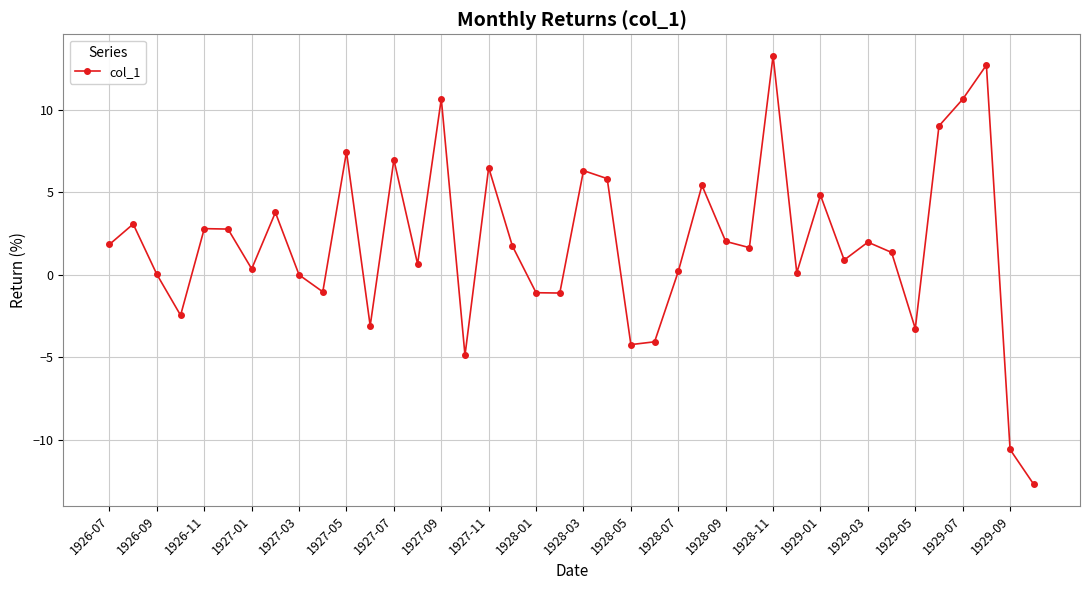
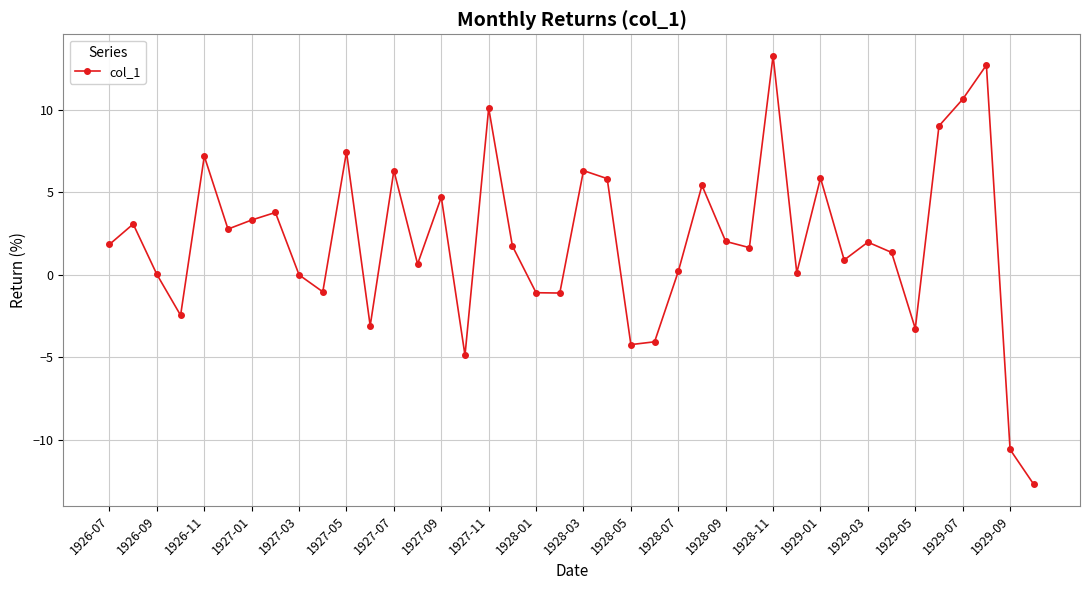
1926-11: 2.8 -> 7.2
1927-01: 0.3 -> 3.3
1927-07: 7.0 -> 6.3
1927-09: 10.6 -> 4.7
1927-11: 6.5 -> 10.1
1929-01: 4.8 -> 5.9
